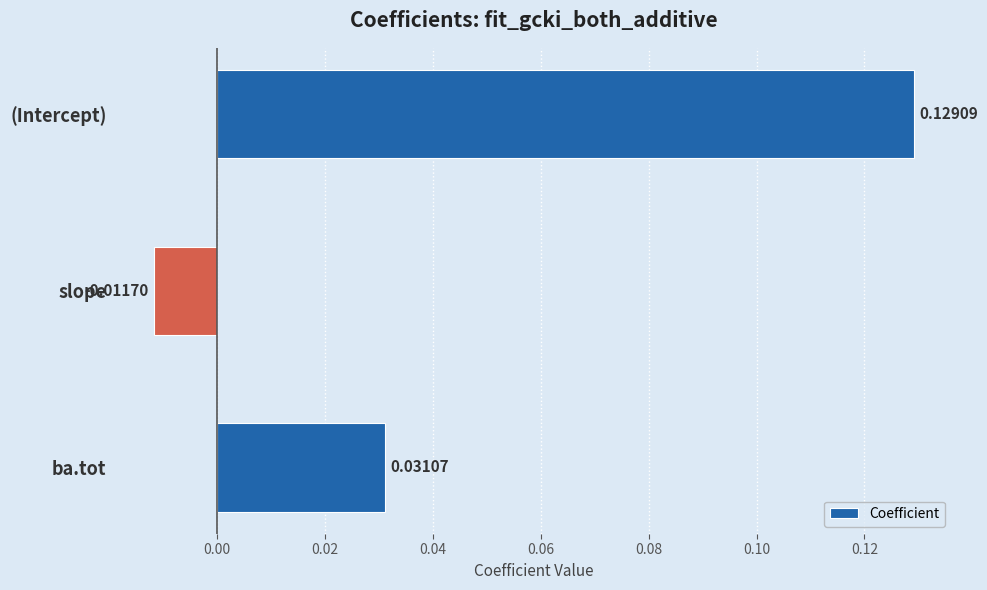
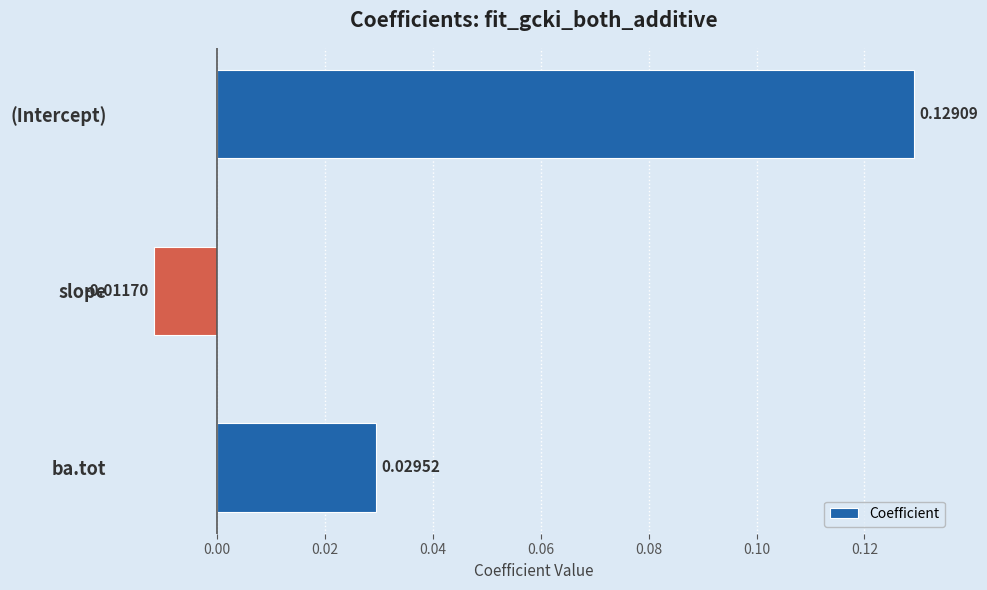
ba.tot: 0.03107 -> 0.02952
